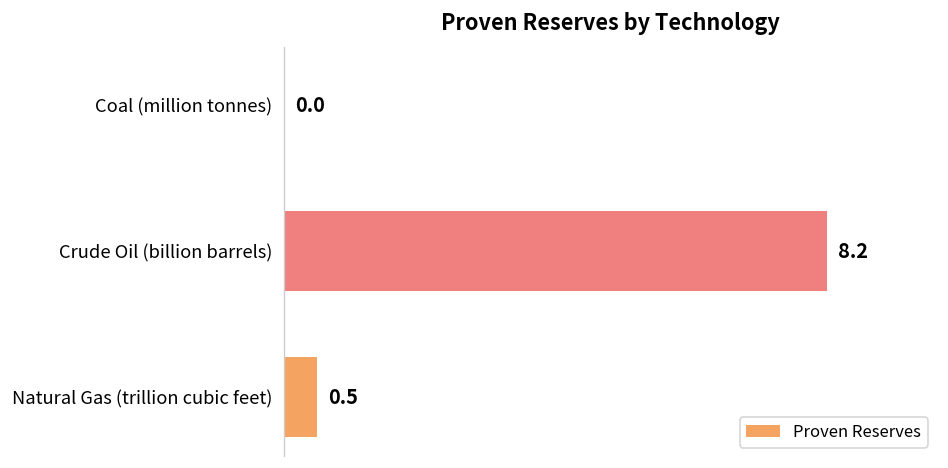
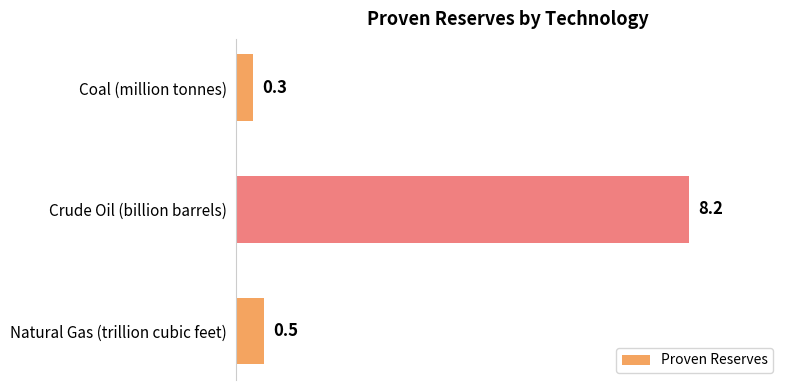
Coal (million tonnes): 0.0 -> 0.3
